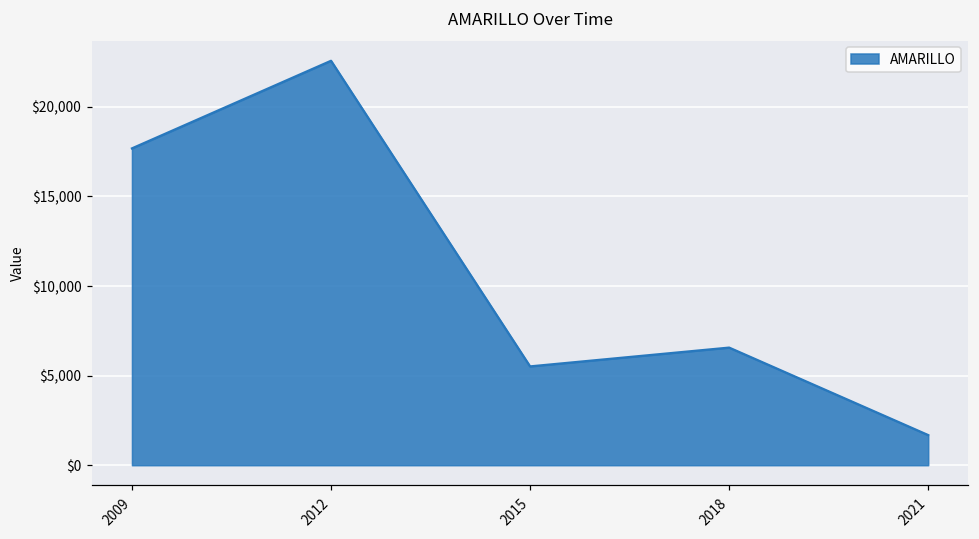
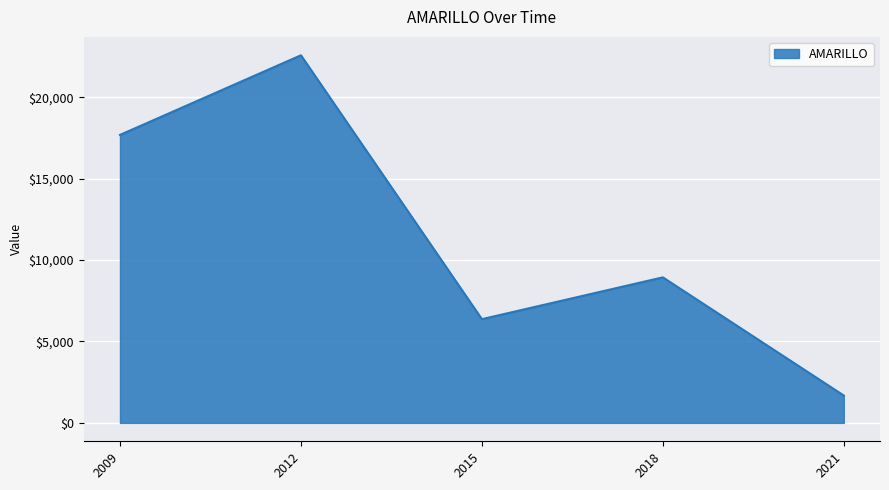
2015: $5,500 -> $6,400
2018: $6,600 -> $8,900
